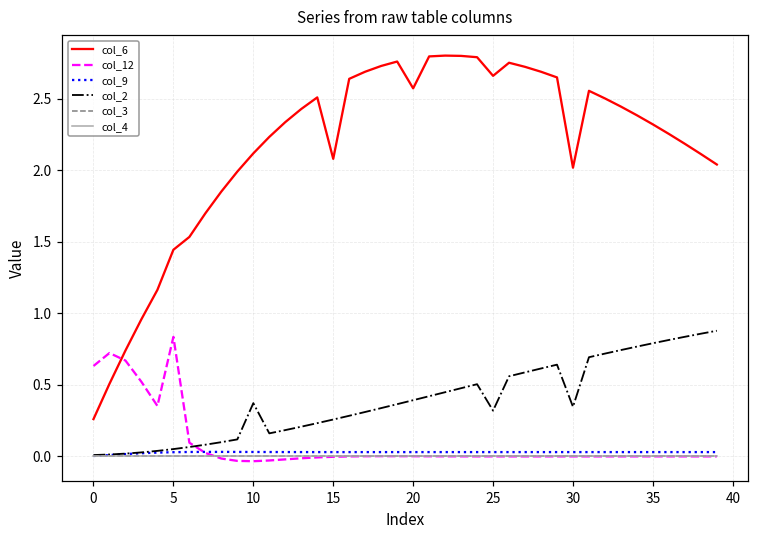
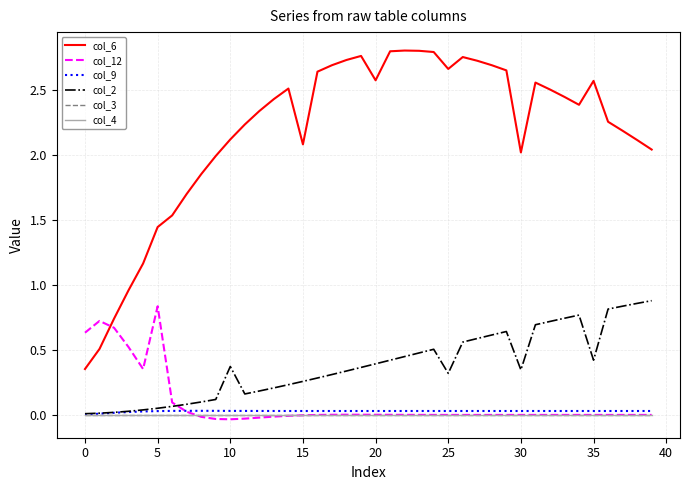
col_6, 0: 0.26 -> 0.35
col_6, 35: 2.32 -> 2.57
col_2, 35: 0.79 -> 0.42
